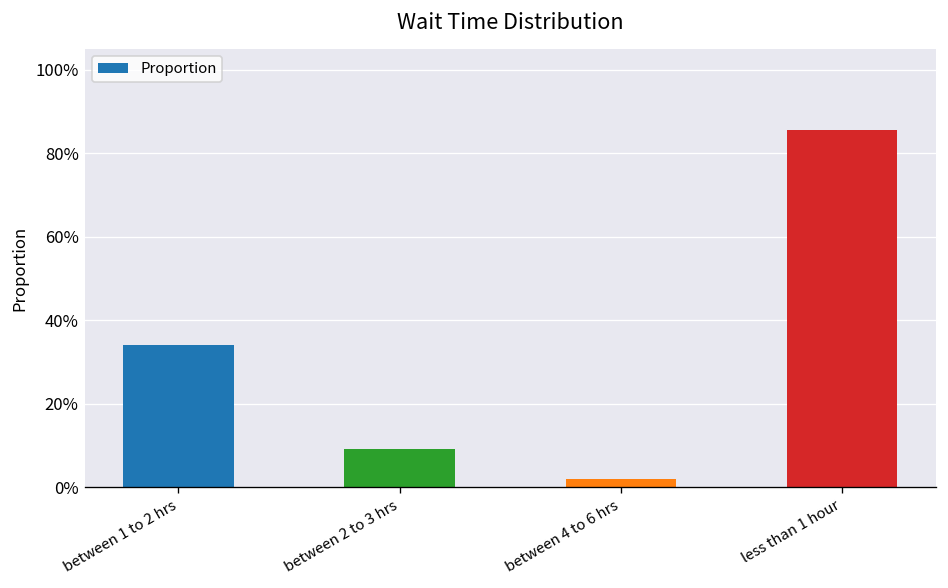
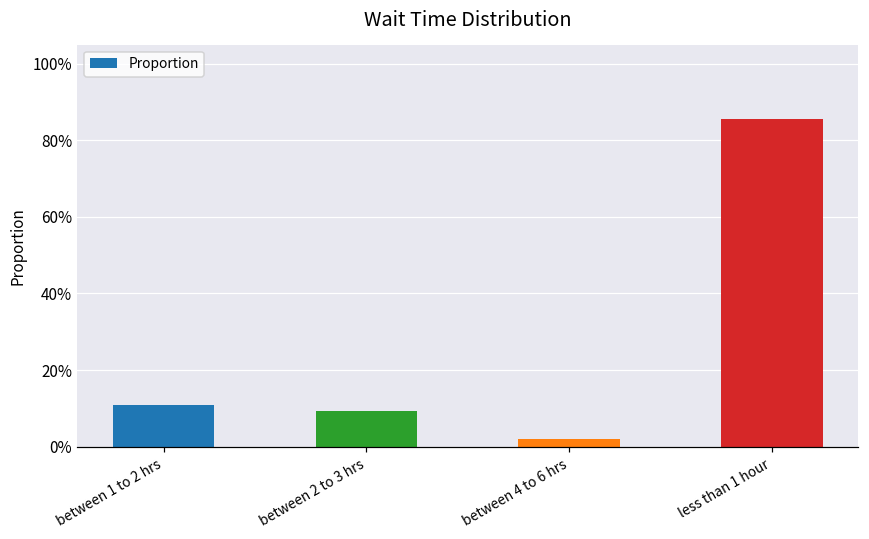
between 1 to 2 hrs: 34% -> 11%
